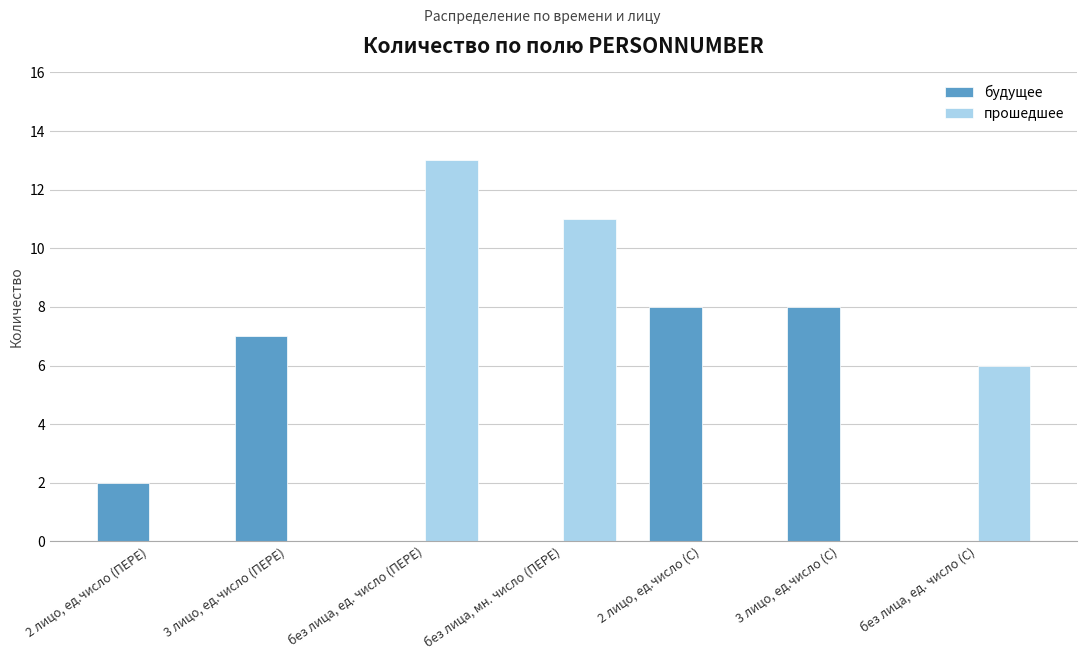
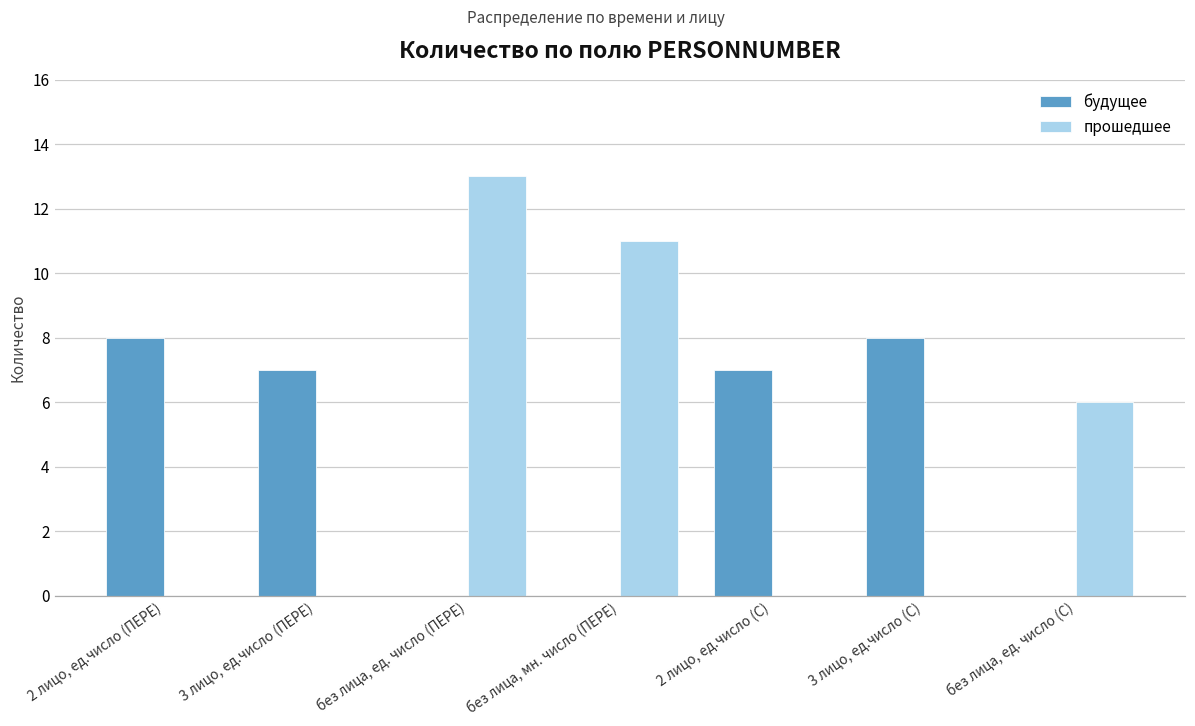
будущее, 2 лицо, ед.число (ПЕРЕ): 2 -> 8
будущее, 2 лицо, ед.число (С): 8 -> 7
